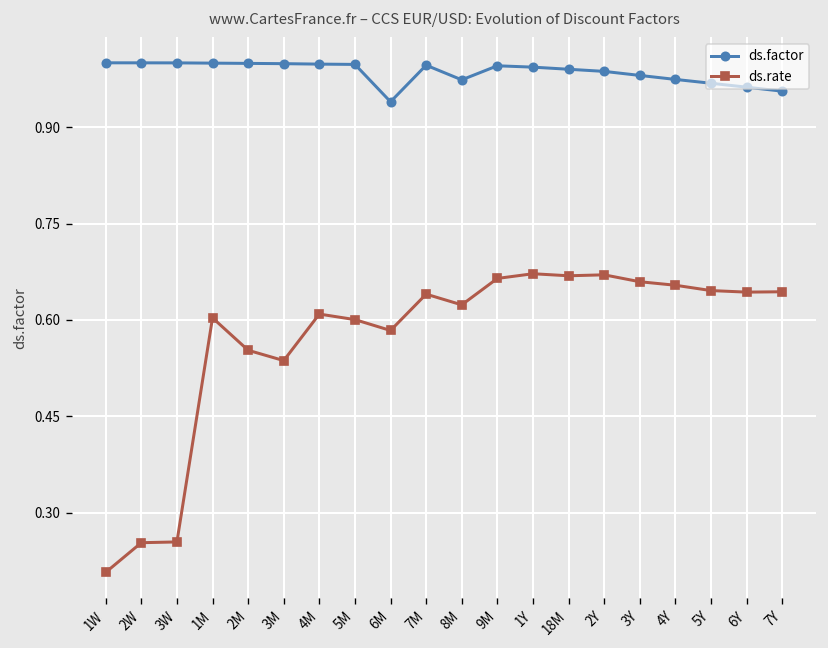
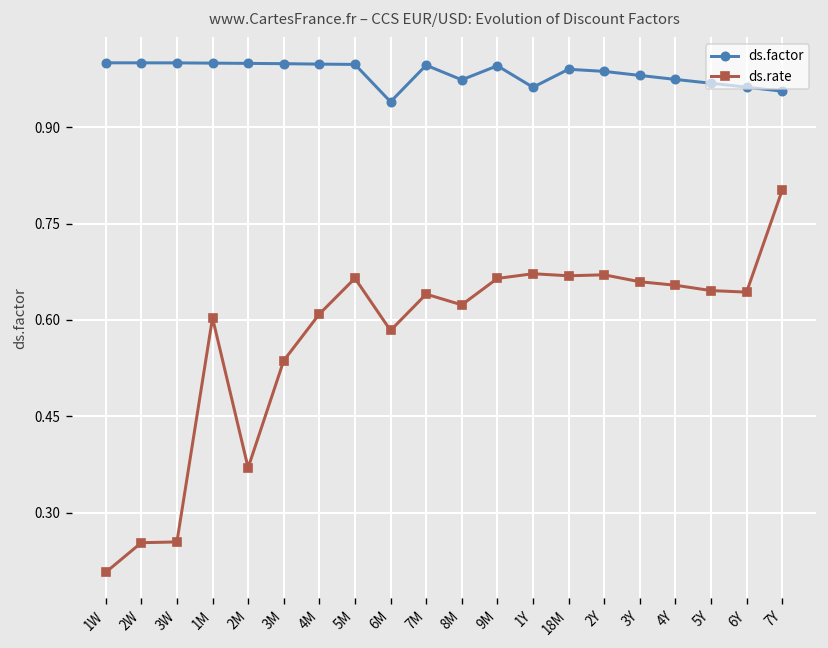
ds.rate, 2M: 0.55 -> 0.37
ds.rate, 5M: 0.60 -> 0.66
ds.factor, 1Y: 0.99 -> 0.96
ds.rate, 7Y: 0.64 -> 0.80
